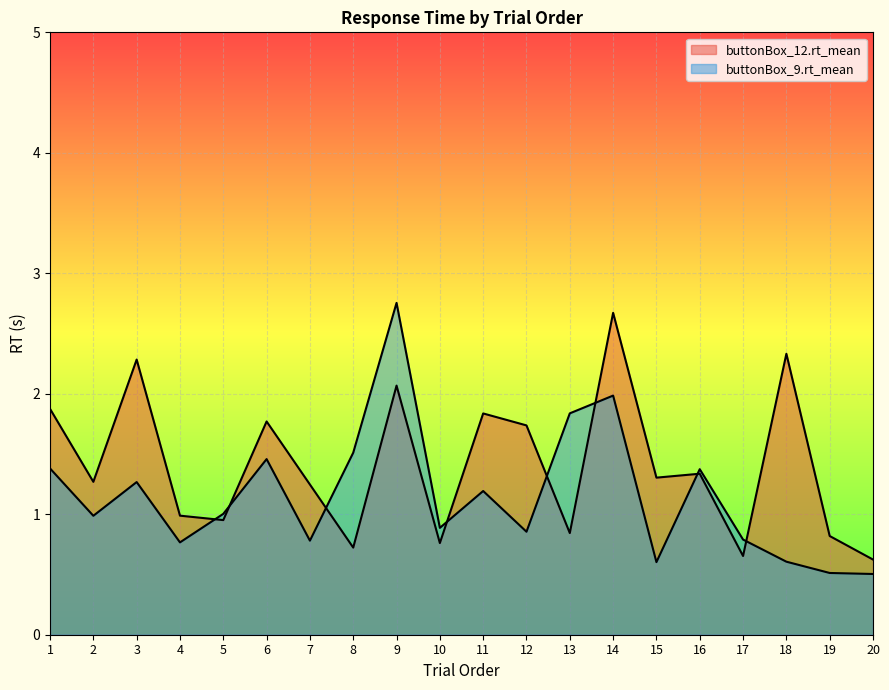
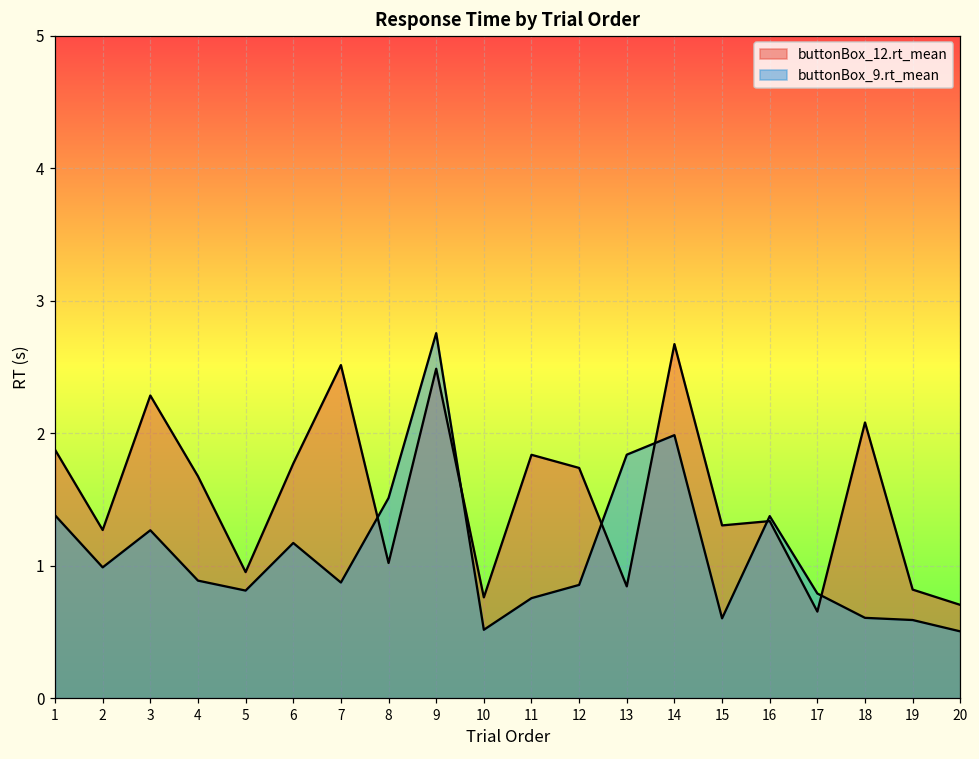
buttonBox_12.rt_mean, 4: 0.99 -> 1.67
buttonBox_9.rt_mean, 4: 0.77 -> 0.89
buttonBox_9.rt_mean, 5: 1.00 -> 0.81
buttonBox_9.rt_mean, 6: 1.46 -> 1.17
buttonBox_12.rt_mean, 7: 1.25 -> 2.51
buttonBox_9.rt_mean, 7: 0.78 -> 0.87
buttonBox_12.rt_mean, 8: 0.72 -> 1.02
buttonBox_12.rt_mean, 9: 2.07 -> 2.49
buttonBox_9.rt_mean, 10: 0.89 -> 0.52
buttonBox_9.rt_mean, 11: 1.19 -> 0.75
buttonBox_12.rt_mean, 18: 2.33 -> 2.08
buttonBox_9.rt_mean, 19: 0.51 -> 0.59
buttonBox_12.rt_mean, 20: 0.62 -> 0.70
